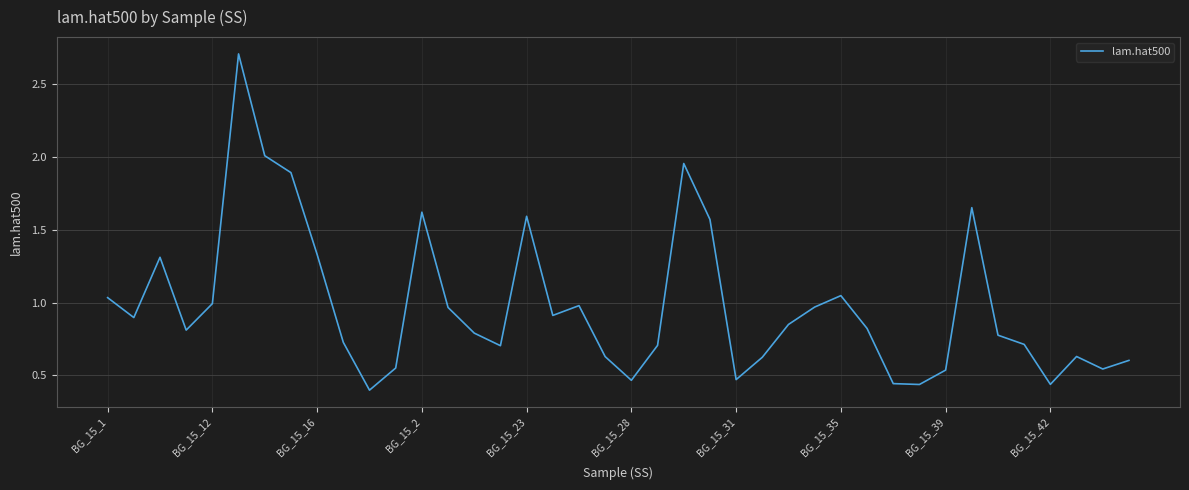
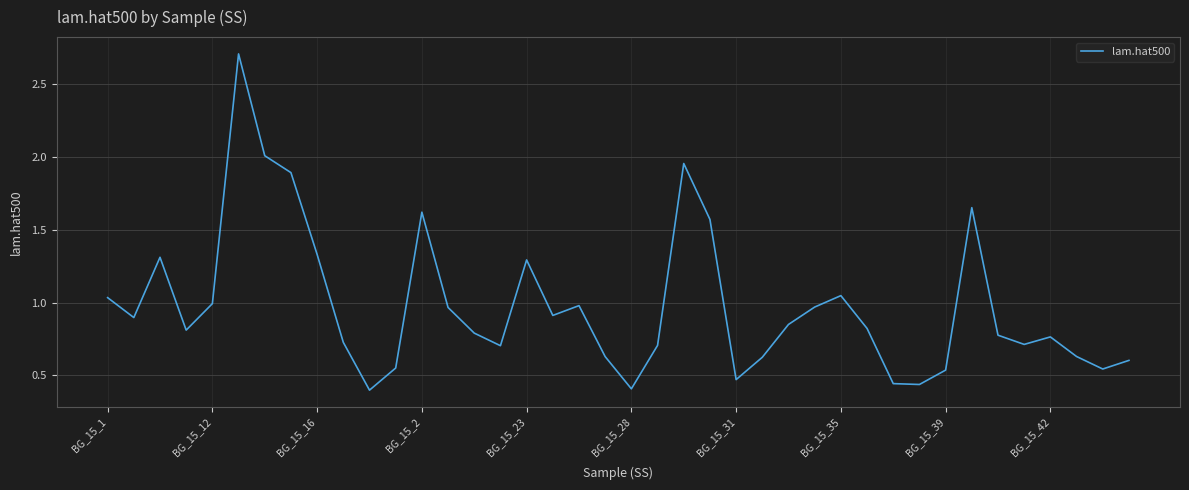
BG_15_23: 1.59 -> 1.29
BG_15_28: 0.47 -> 0.41
BG_15_42: 0.44 -> 0.76
